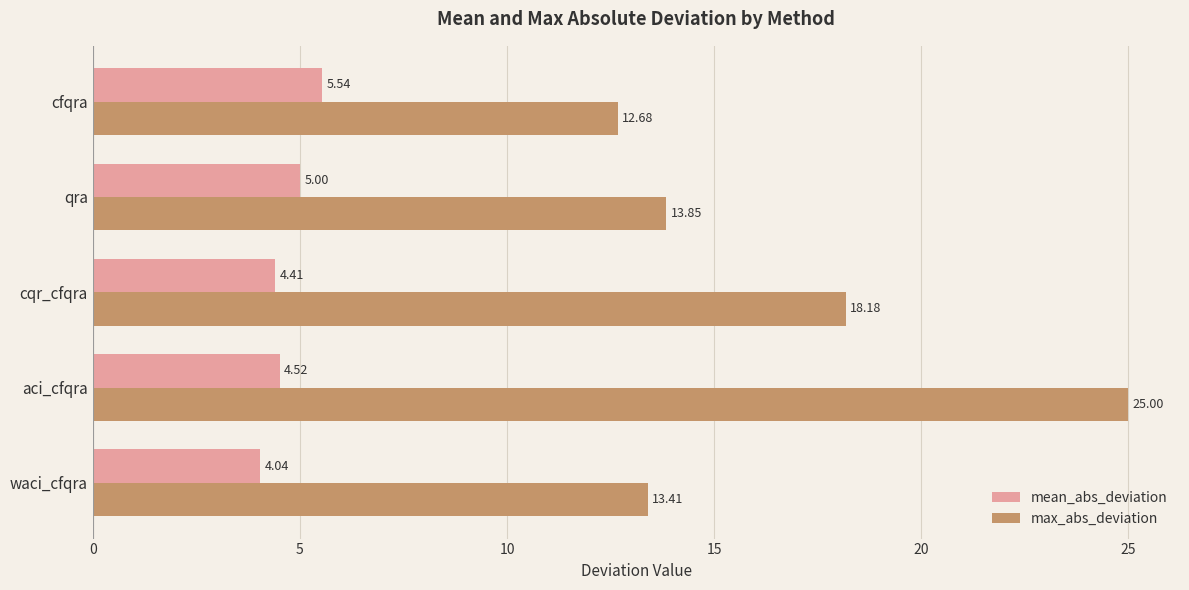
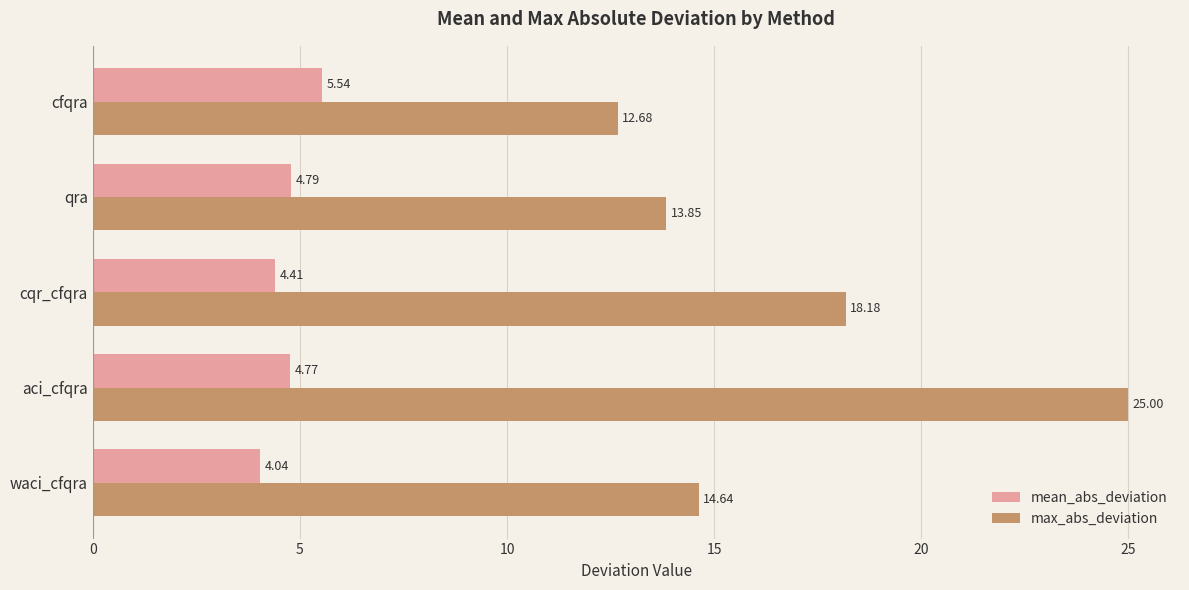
mean_abs_deviation, qra: 5.00 -> 4.79
mean_abs_deviation, aci_cfqra: 4.52 -> 4.77
max_abs_deviation, waci_cfqra: 13.41 -> 14.64
